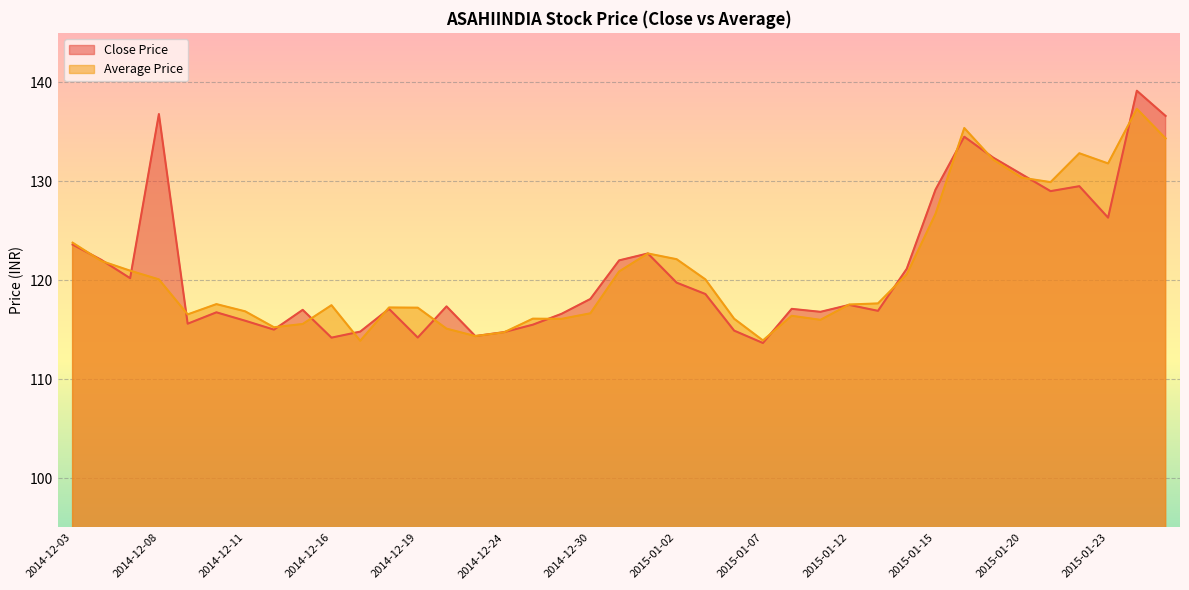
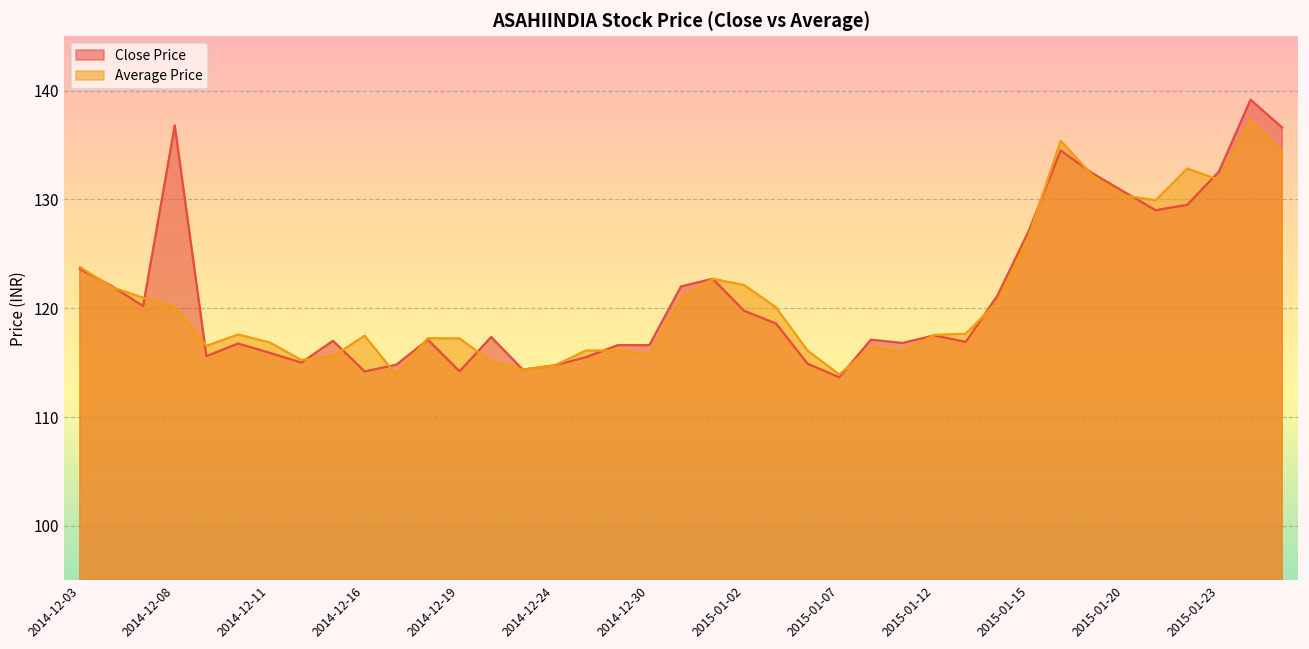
Close Price, 2014-12-30: 118 -> 117
Average Price, 2014-12-30: 117 -> 116
Close Price, 2015-01-15: 129 -> 127
Close Price, 2015-01-23: 126 -> 133
